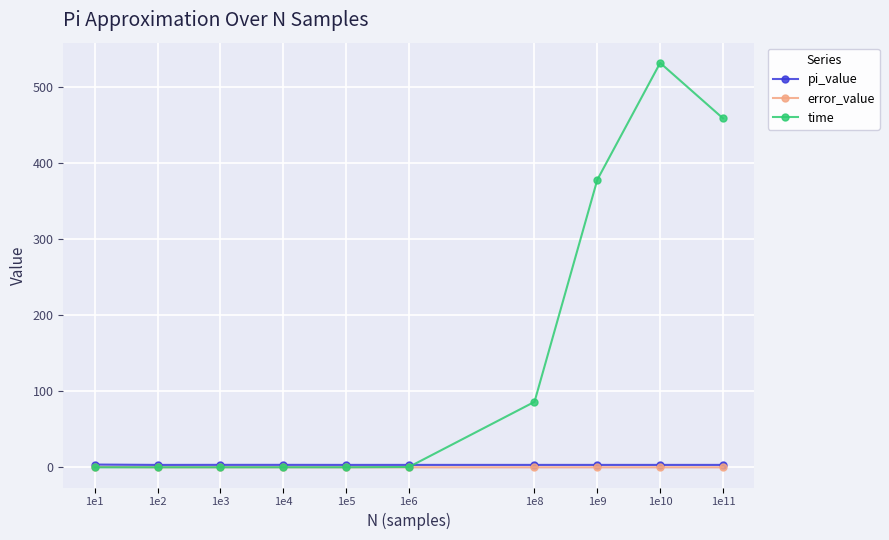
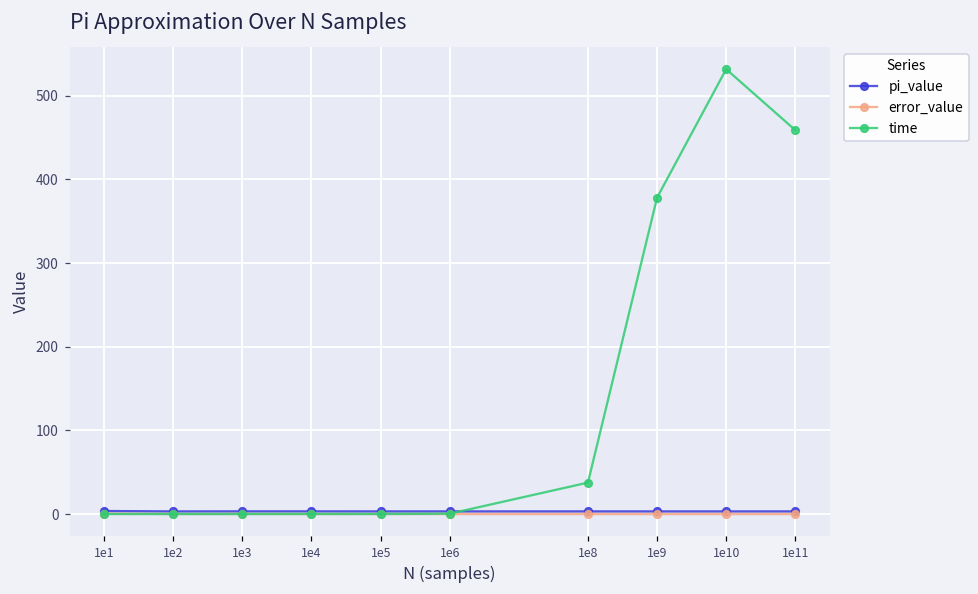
time, 1e8: 90 -> 40
